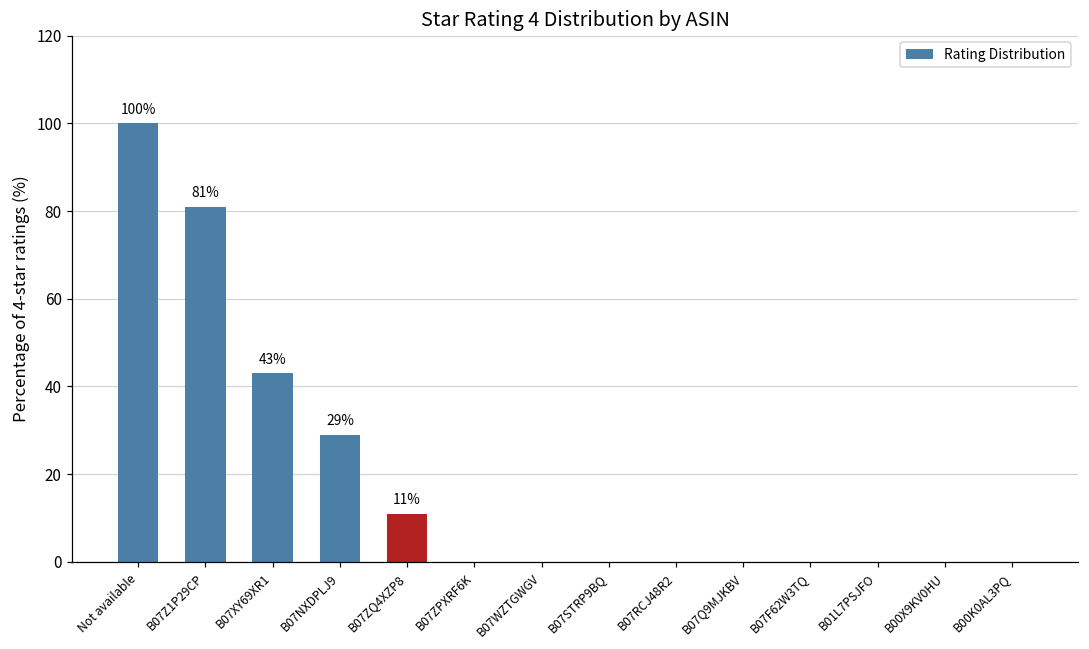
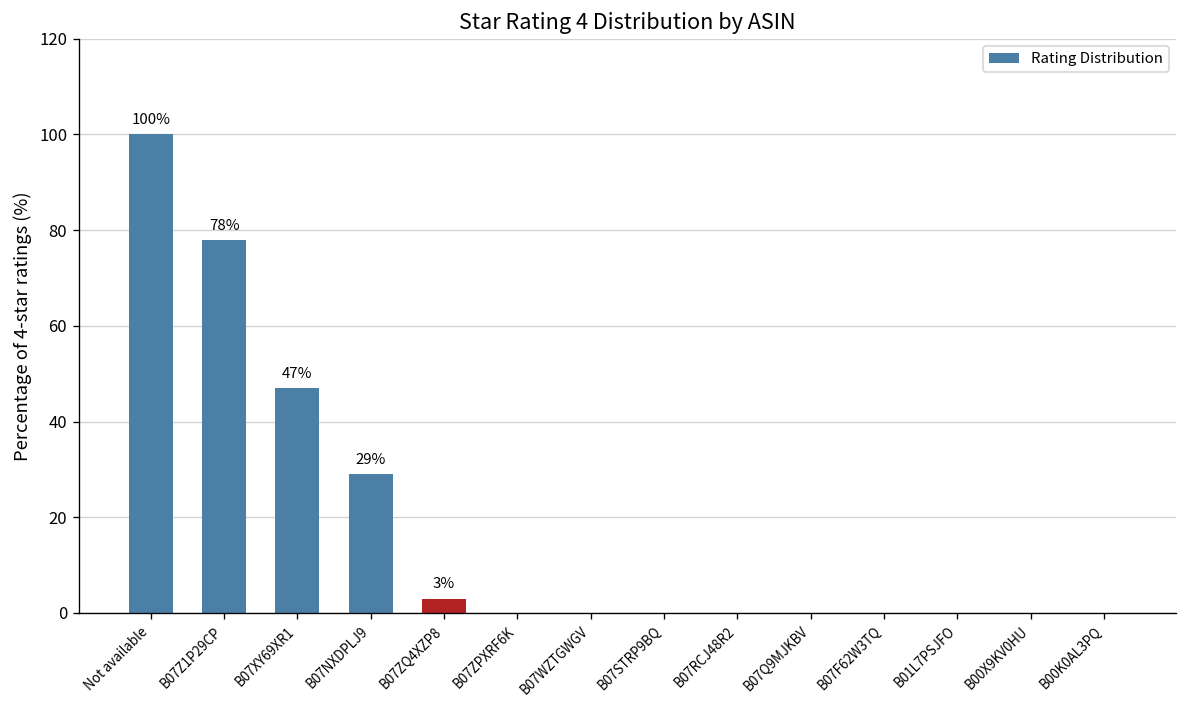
B07Z1P29CP: 81% -> 78%
B07XY69XR1: 43% -> 47%
B07ZQ4XZP8: 11% -> 3%
